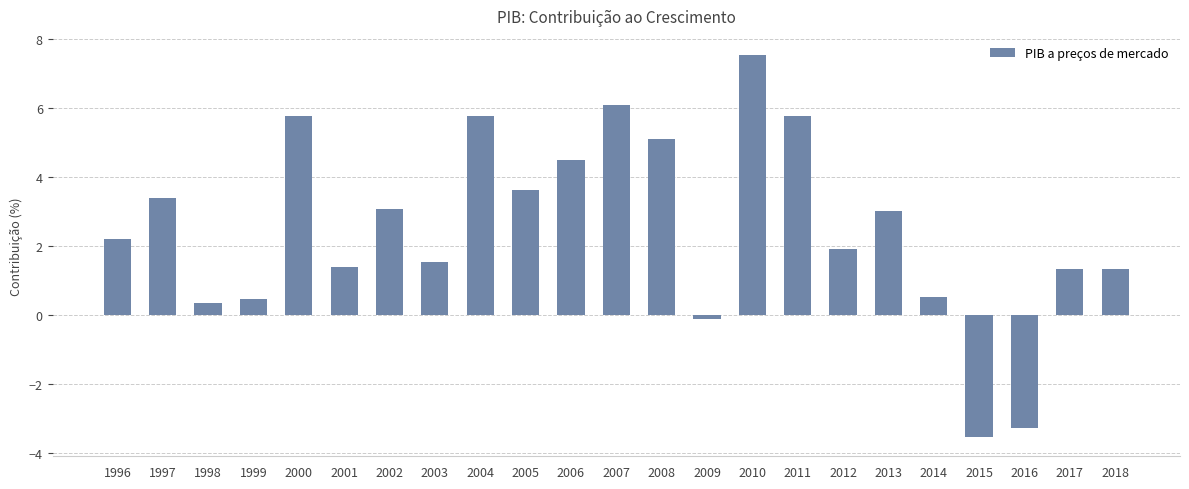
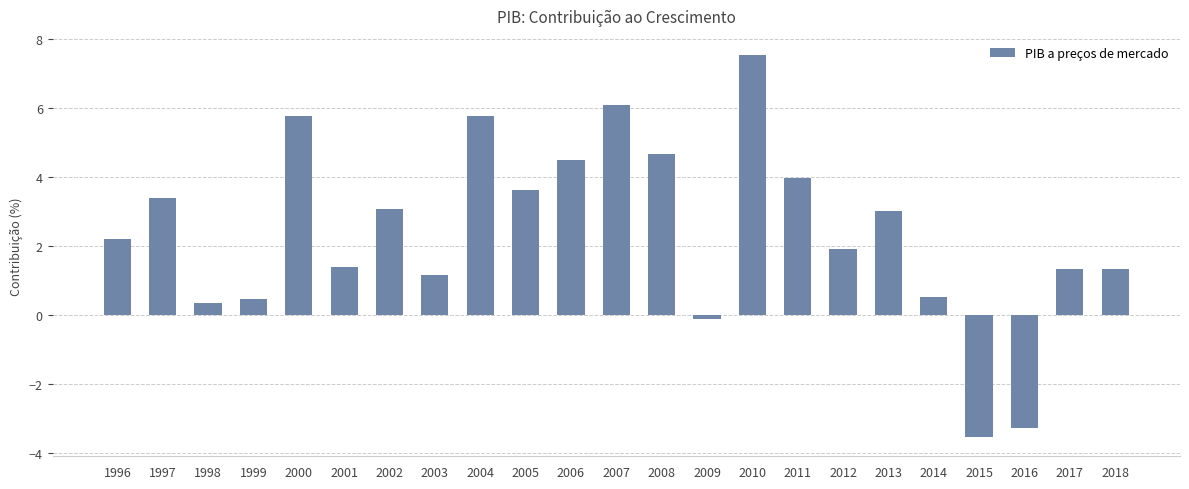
2003: 1.5 -> 1.1
2008: 5.1 -> 4.7
2011: 5.8 -> 4.0
